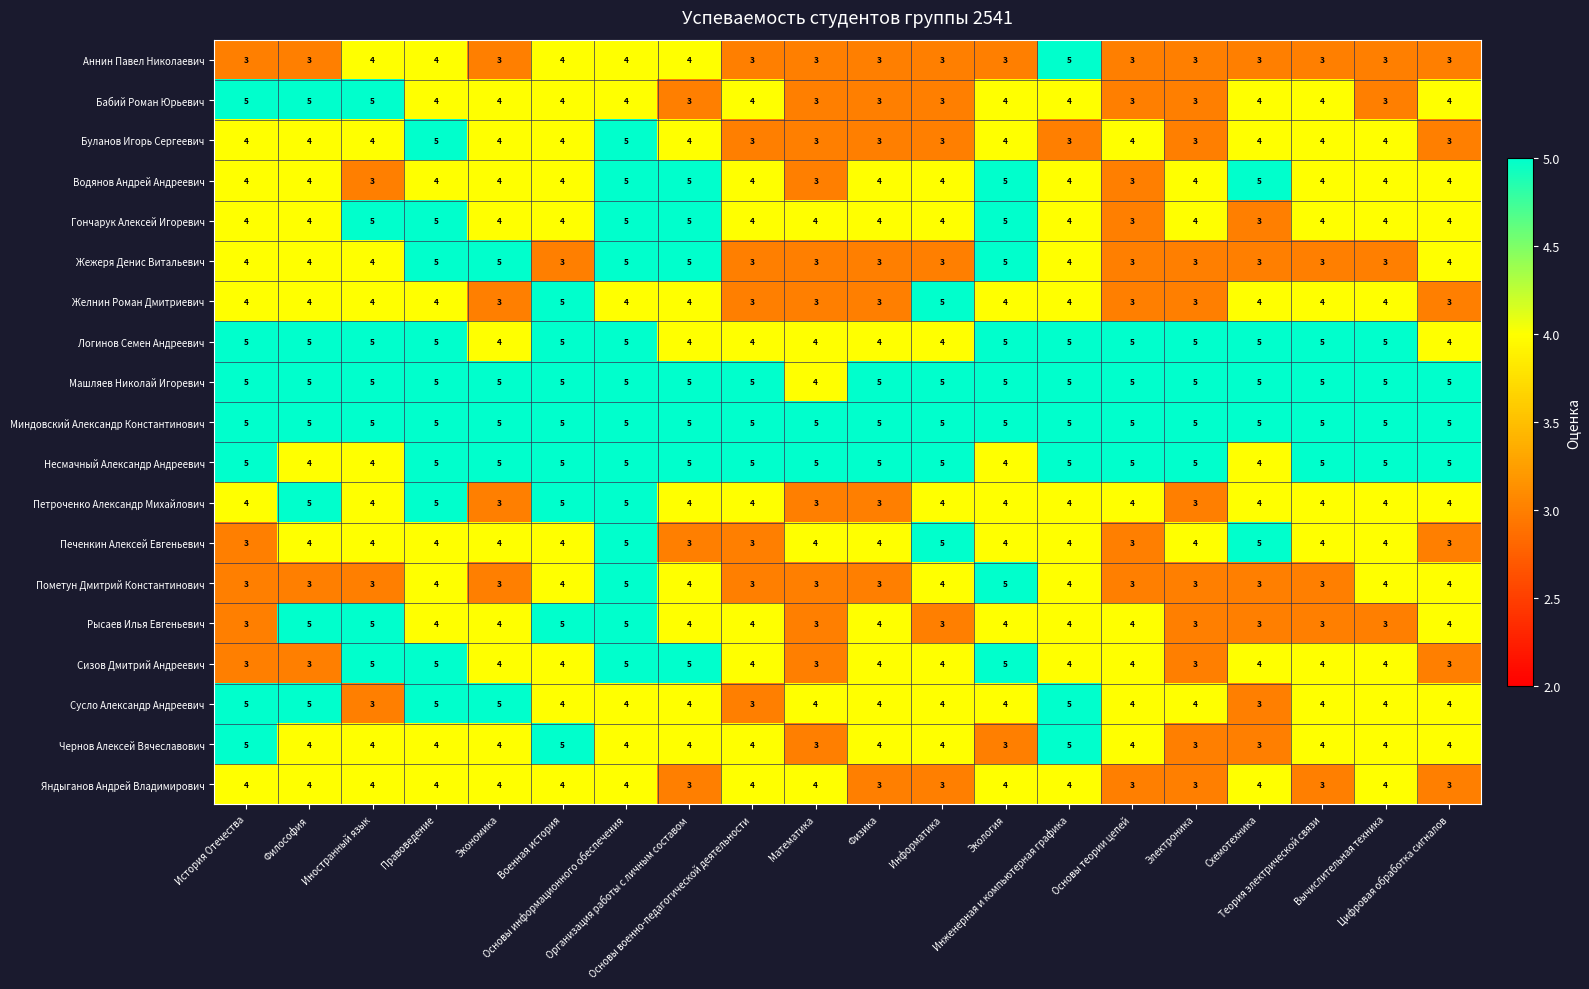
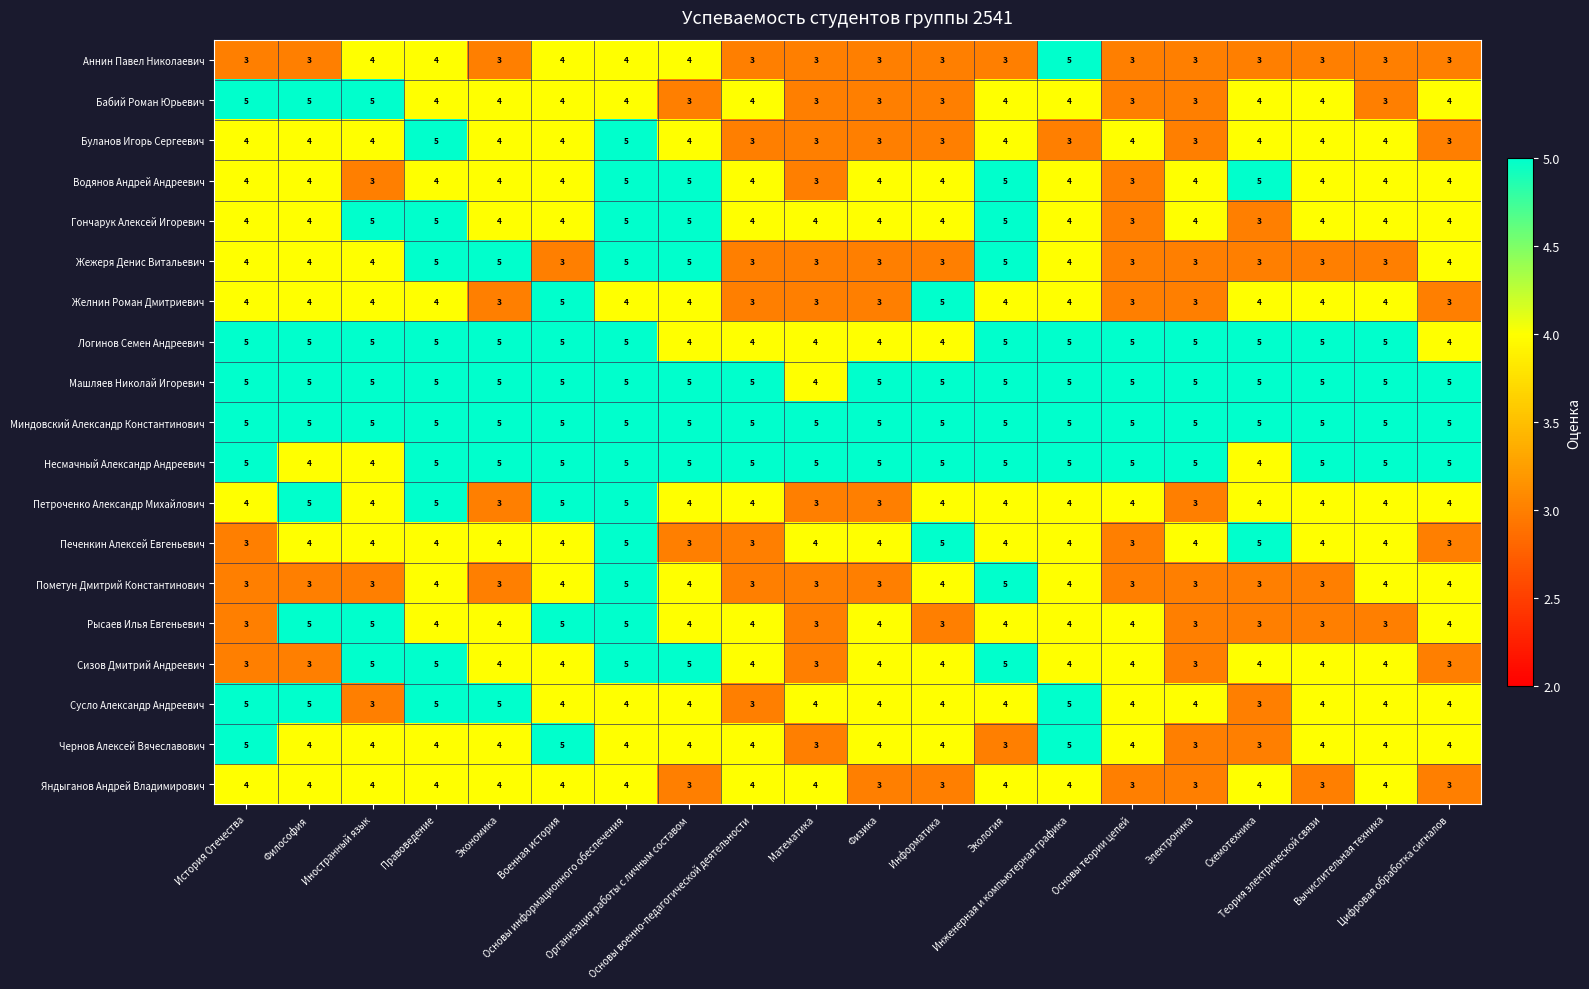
Логинов Семен Андреевич, Экономика: 4 -> 5
Несмачный Александр Андреевич, Экология: 4 -> 5
